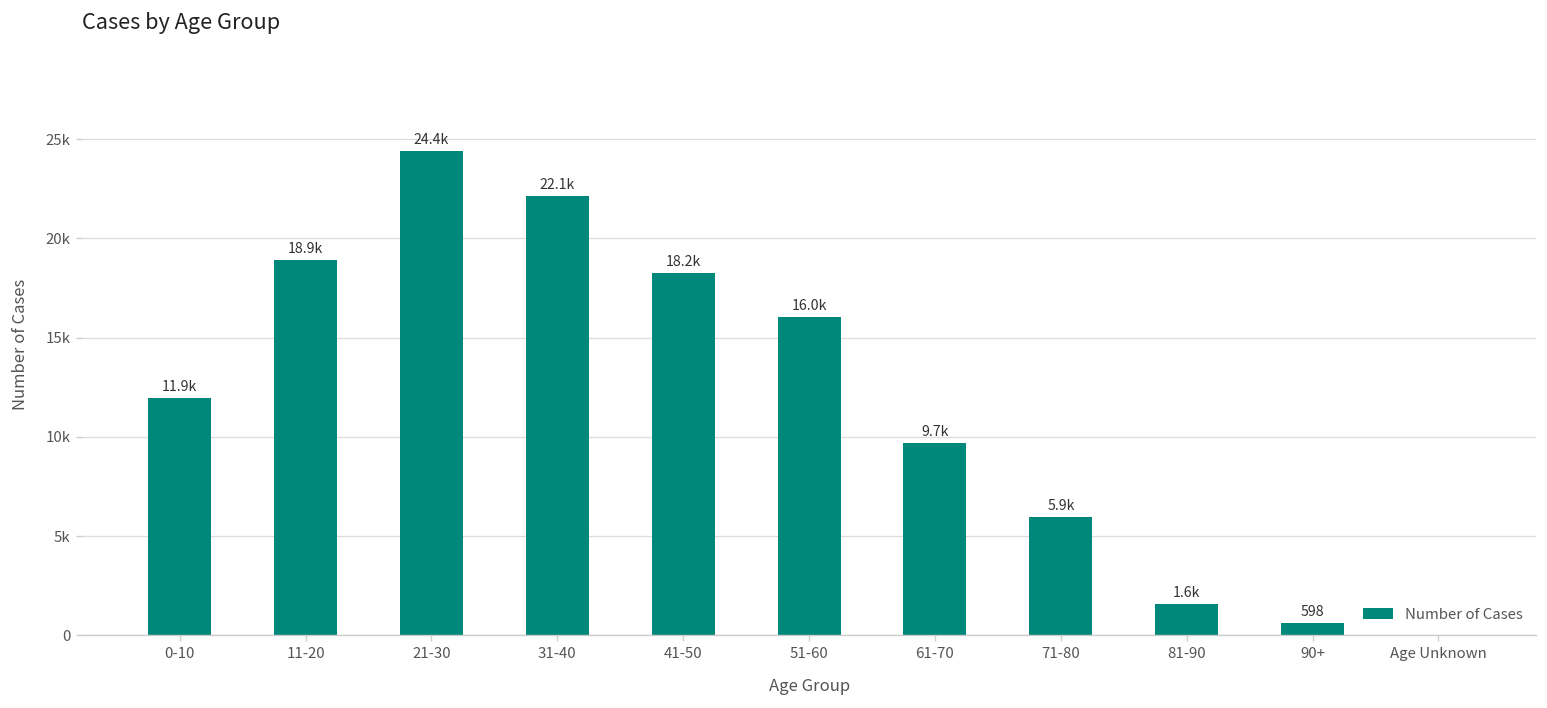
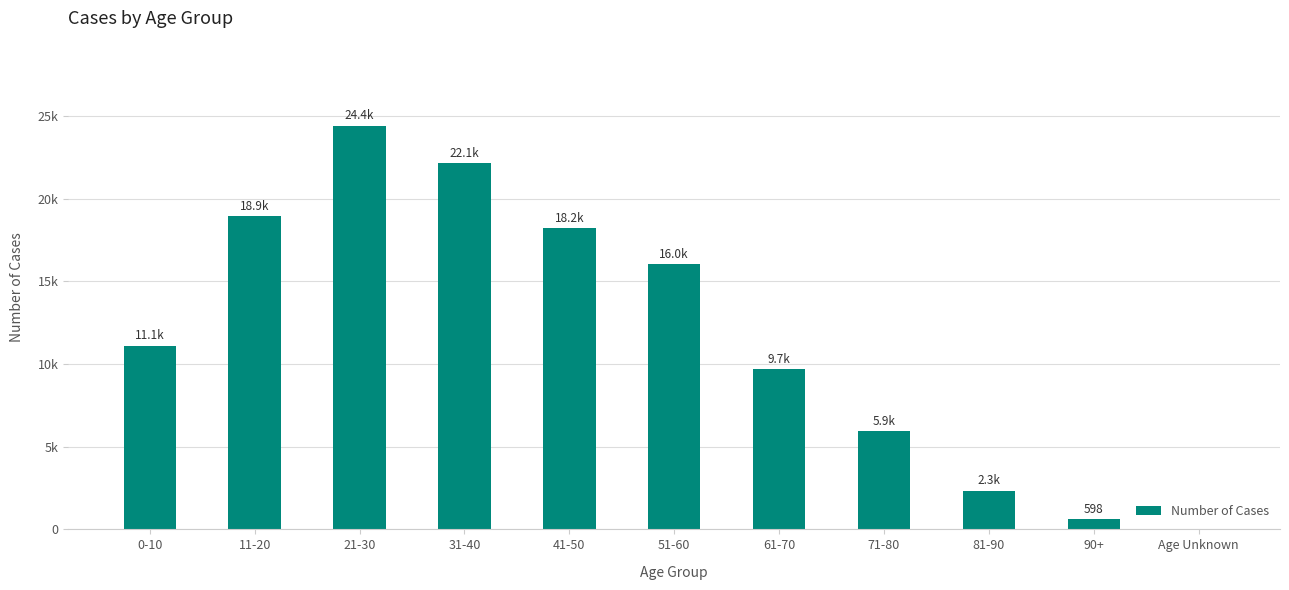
0-10: 11.9k -> 11.1k
81-90: 1.6k -> 2.3k
